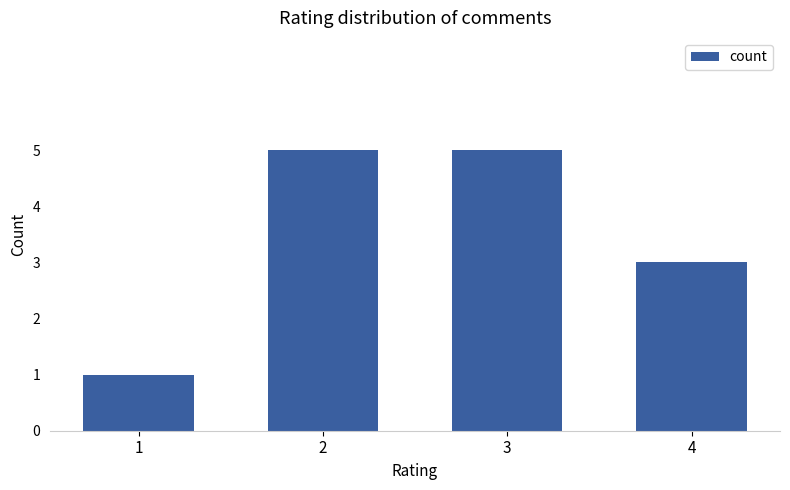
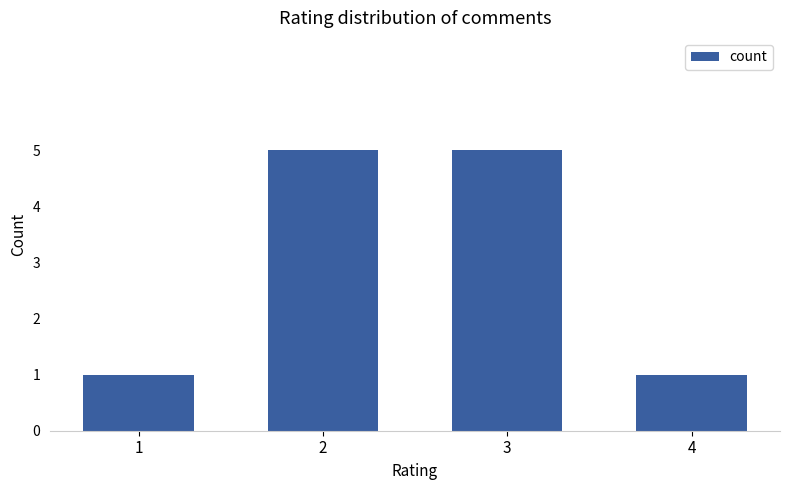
4: 3 -> 1
